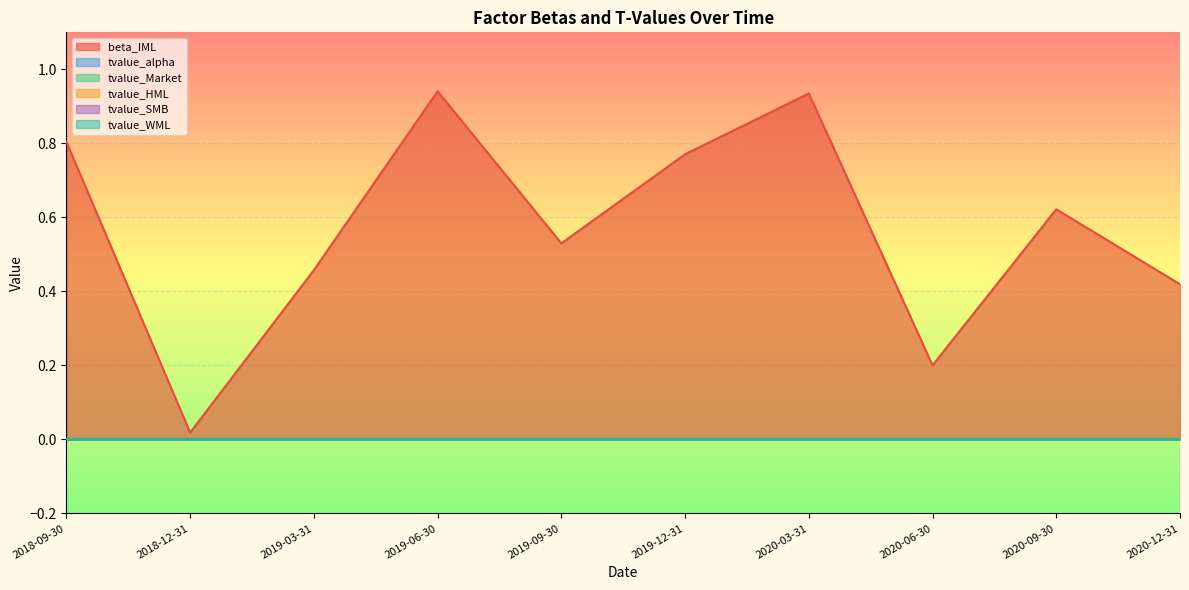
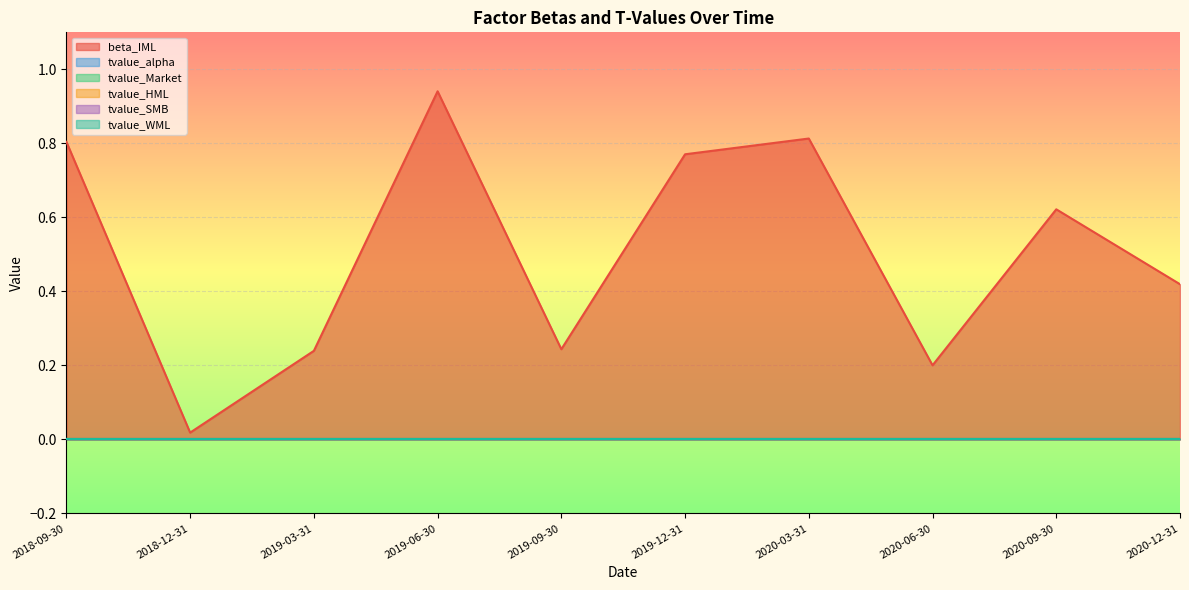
beta_IML, 2019-03-31: 0.46 -> 0.24
beta_IML, 2019-09-30: 0.53 -> 0.24
beta_IML, 2020-03-31: 0.93 -> 0.81
